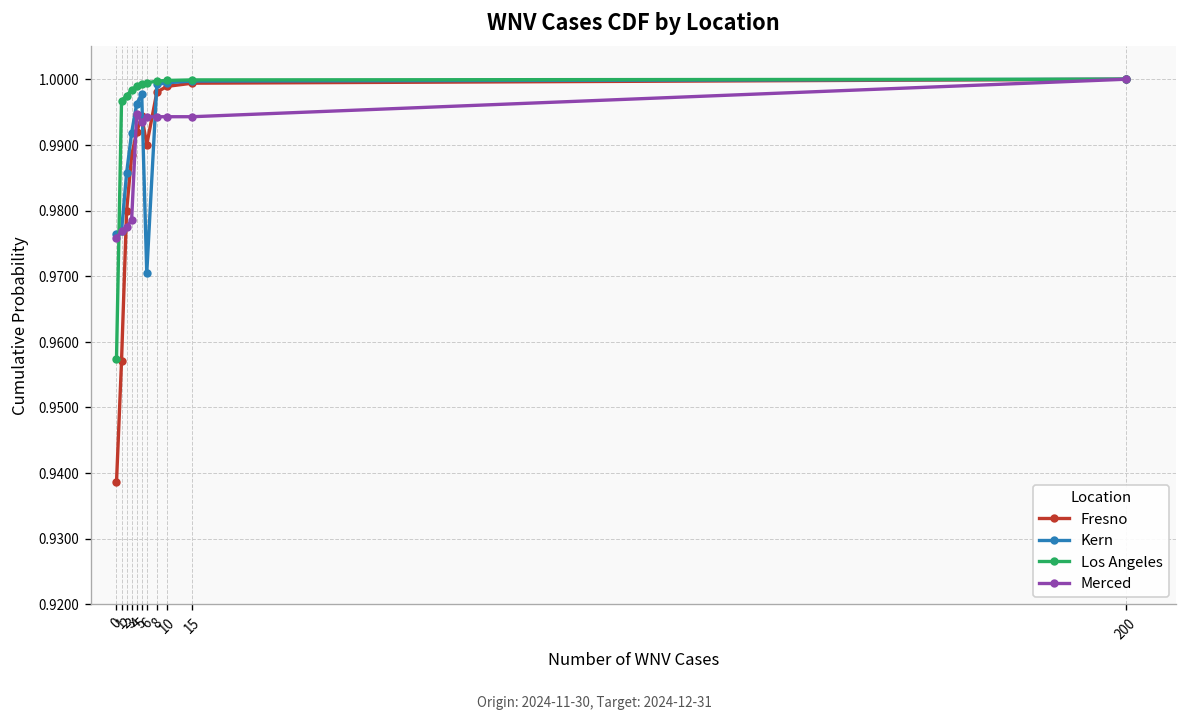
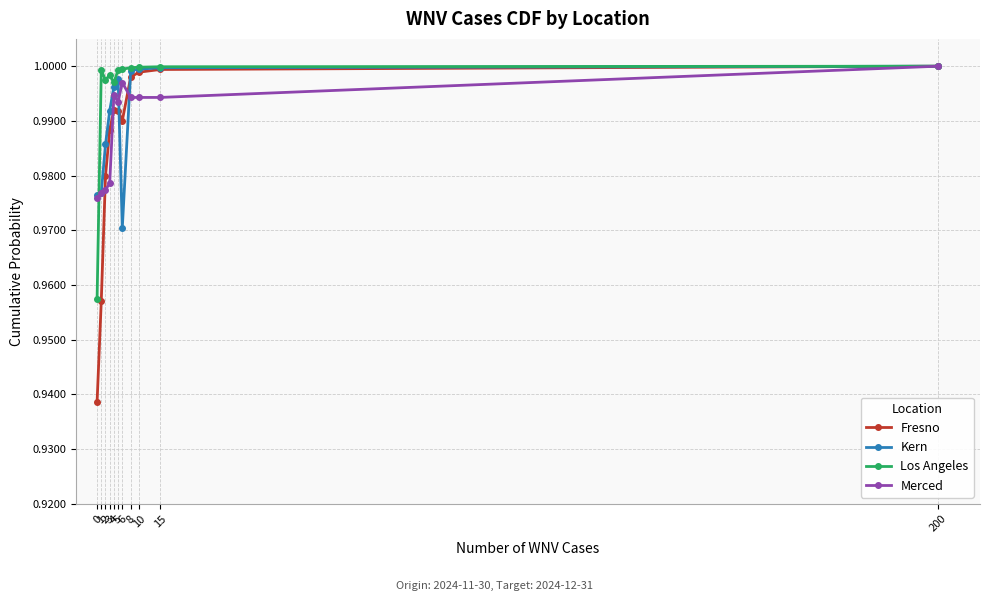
Los Angeles, 1: 0.997 -> 0.999
Los Angeles, 4: 0.999 -> 0.997
Fresno, 5: 0.994 -> 0.992
Merced, 6: 0.994 -> 0.997
